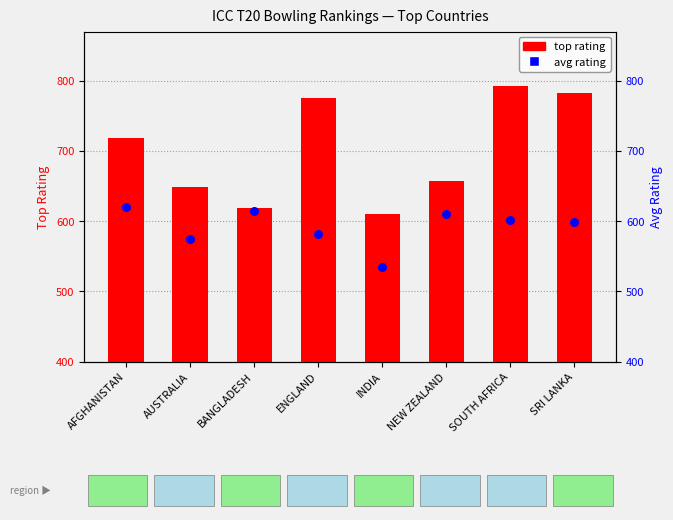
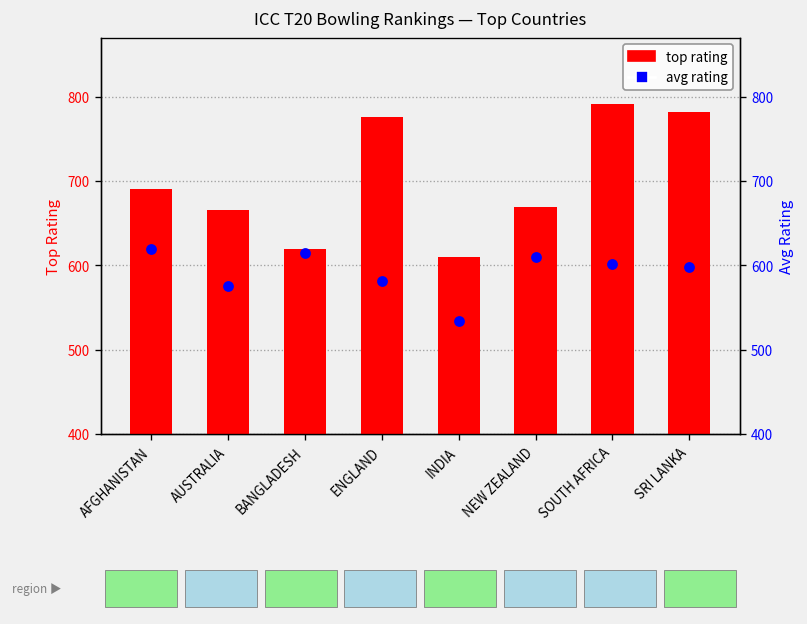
top rating, AFGHANISTAN: 720 -> 690
top rating, AUSTRALIA: 650 -> 670
top rating, NEW ZEALAND: 660 -> 670
